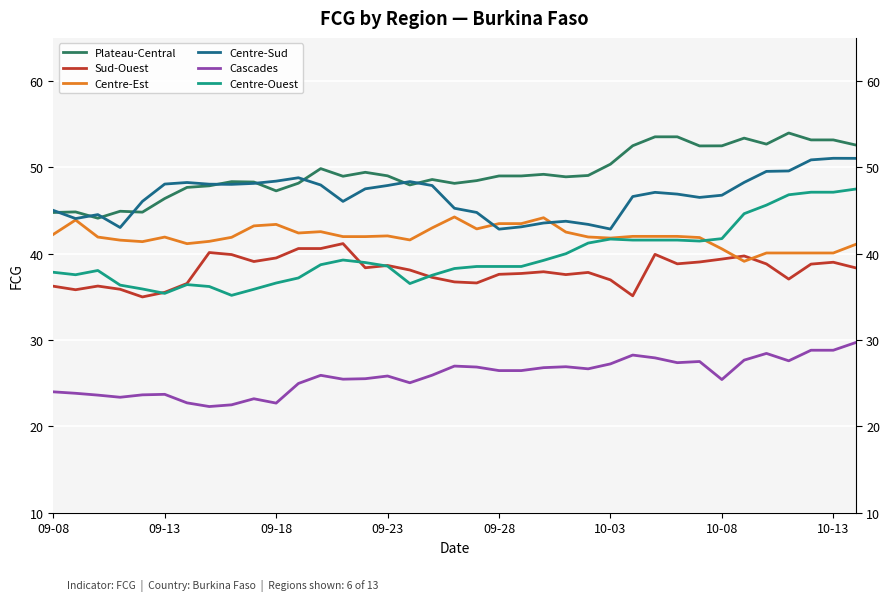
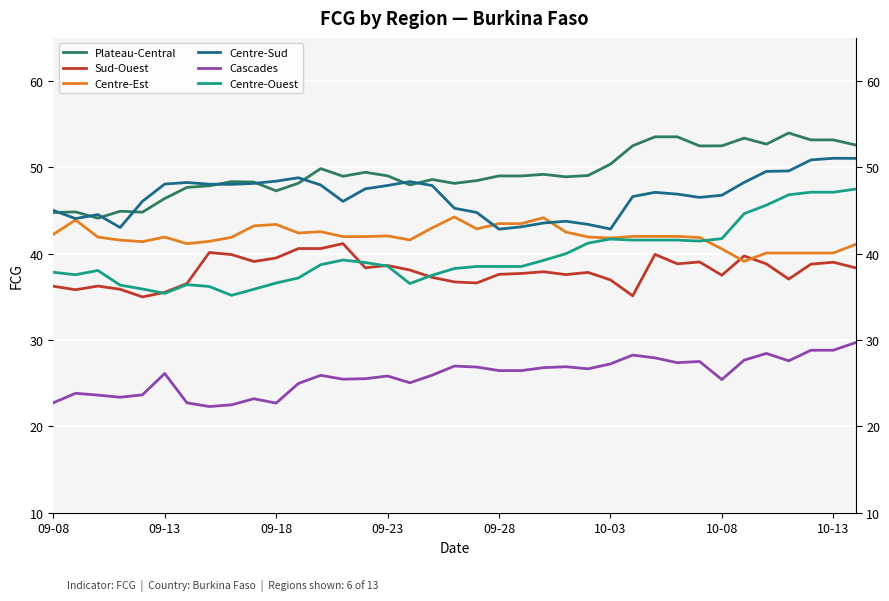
Cascades, 09-08: 24 -> 23
Cascades, 09-13: 24 -> 26
Sud-Ouest, 10-08: 39 -> 38
